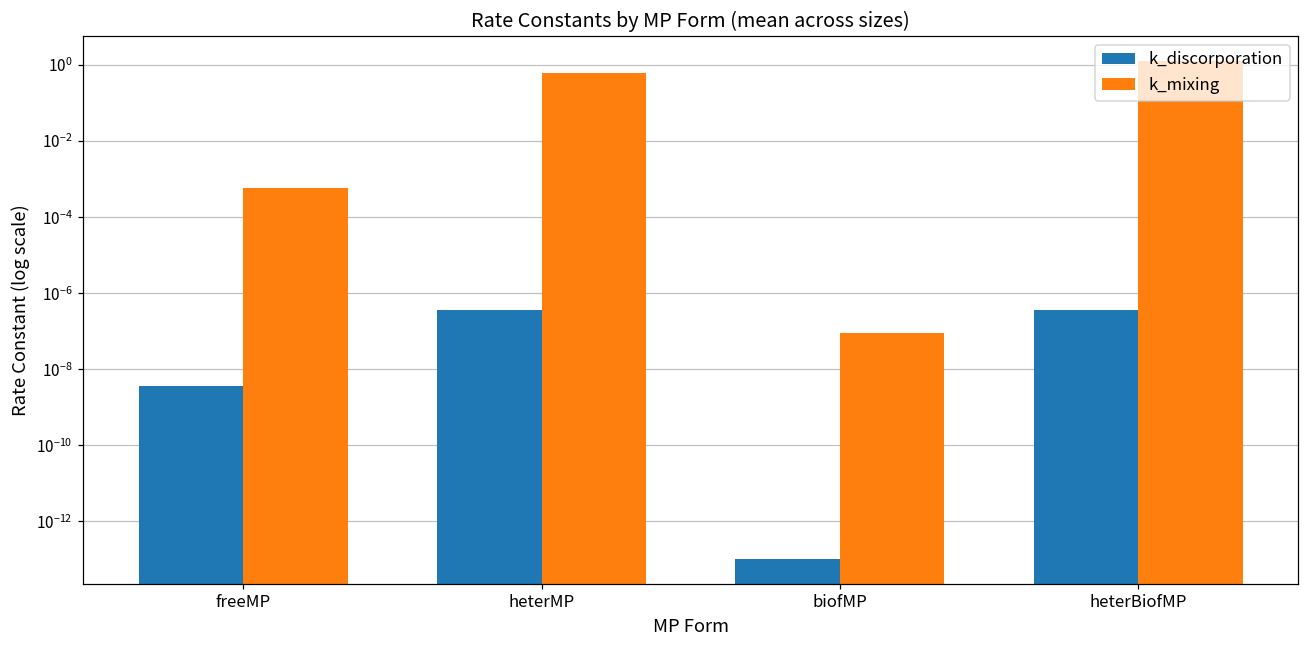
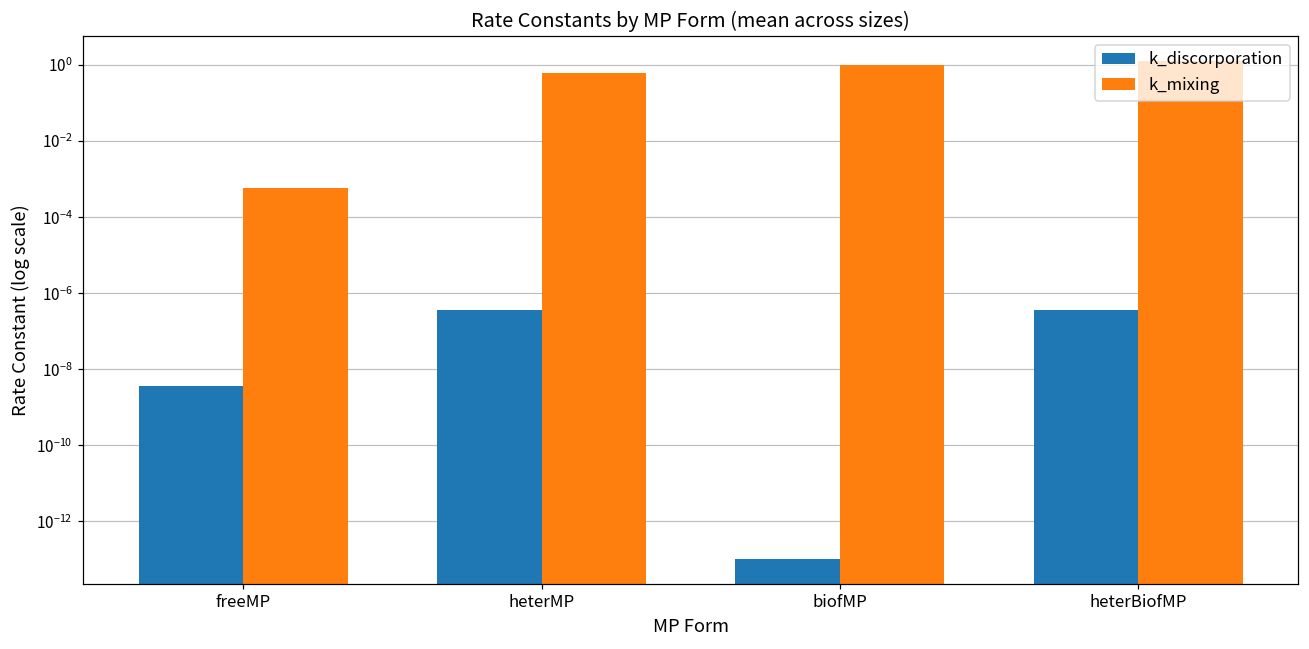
k_mixing, biofMP: 0 -> 1
